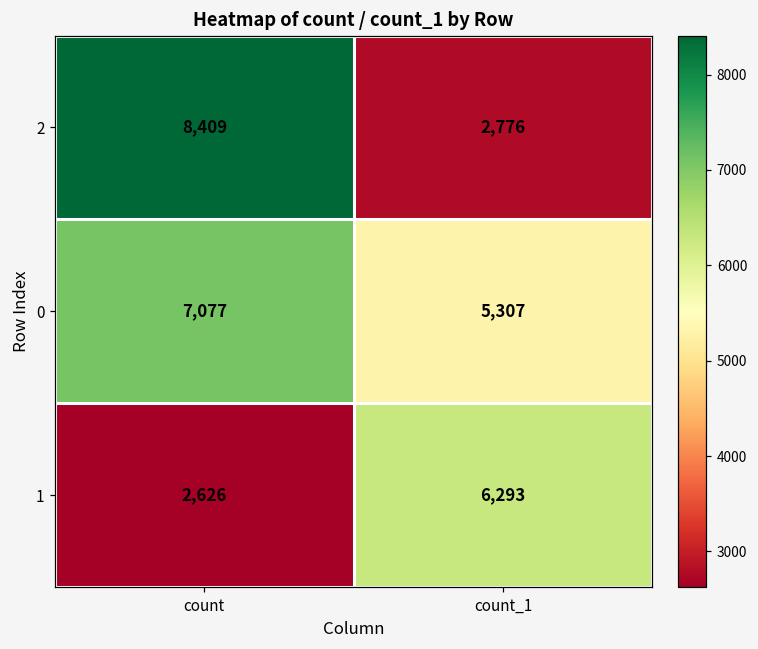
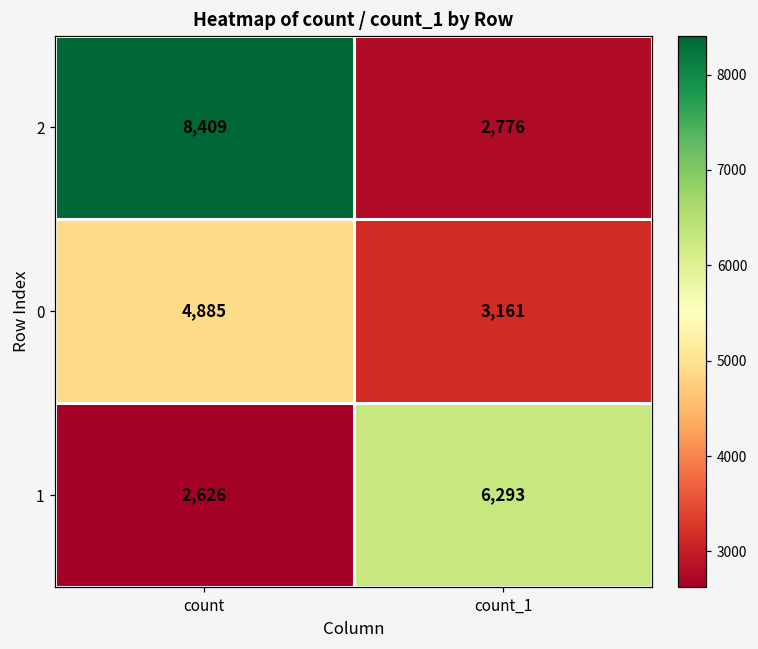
0, count: 7,077 -> 4,885
0, count_1: 5,307 -> 3,161
